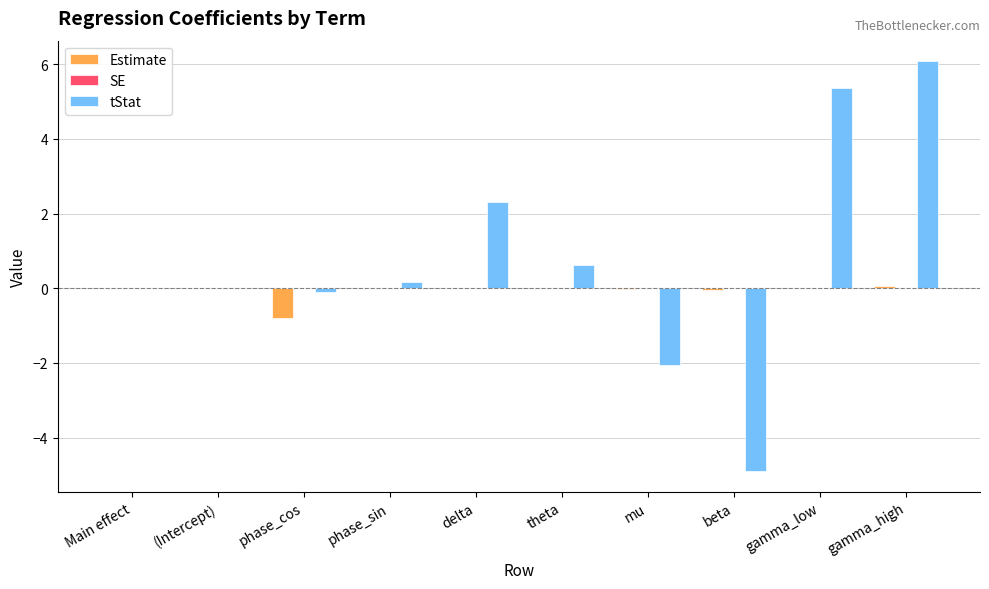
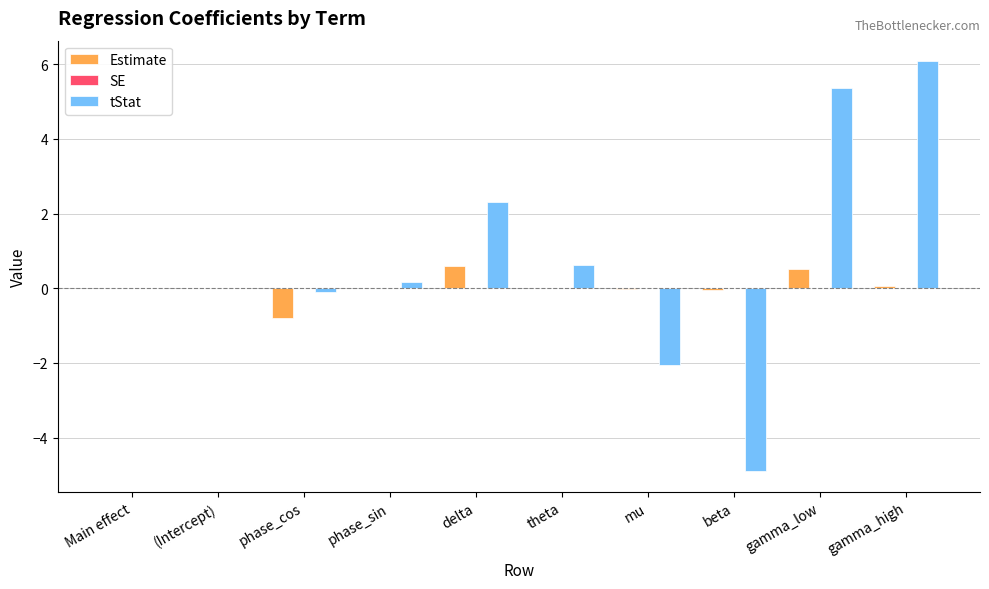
Estimate, delta: 0.0 -> 0.6
Estimate, gamma_low: 0.0 -> 0.5
